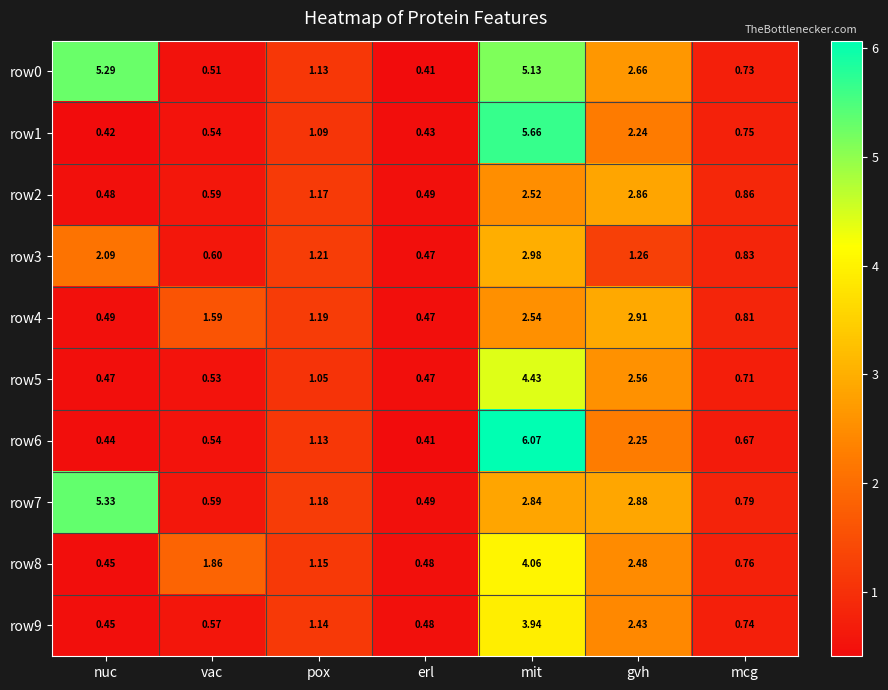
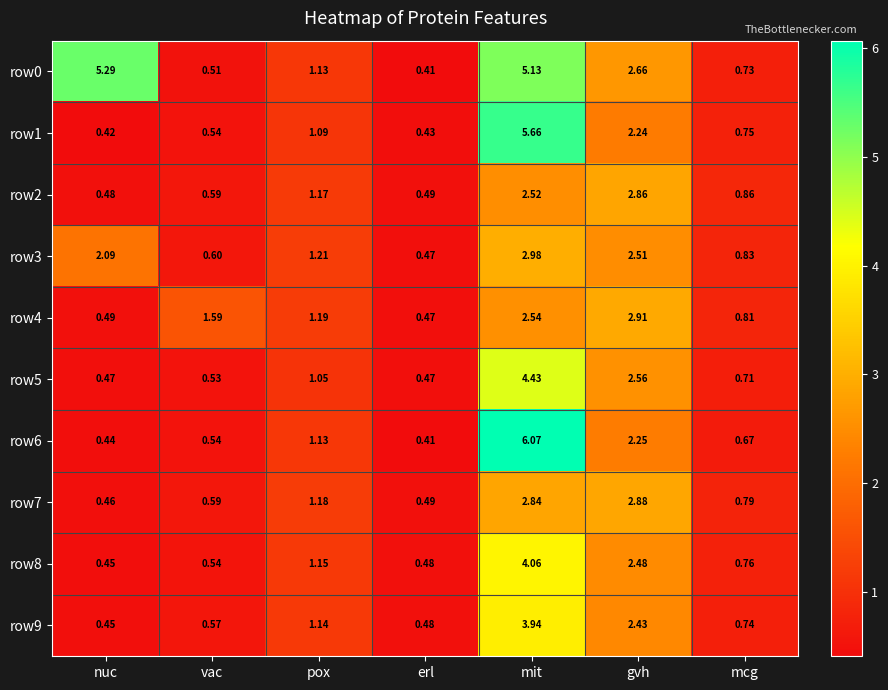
row3, gvh: 1.26 -> 2.51
row7, nuc: 5.33 -> 0.46
row8, vac: 1.86 -> 0.54
